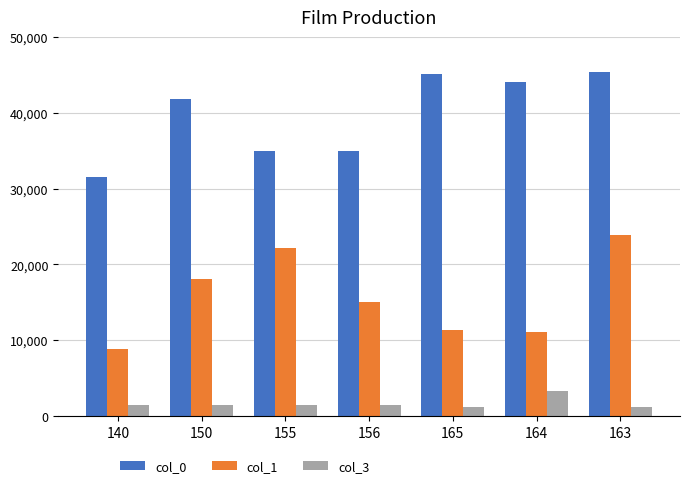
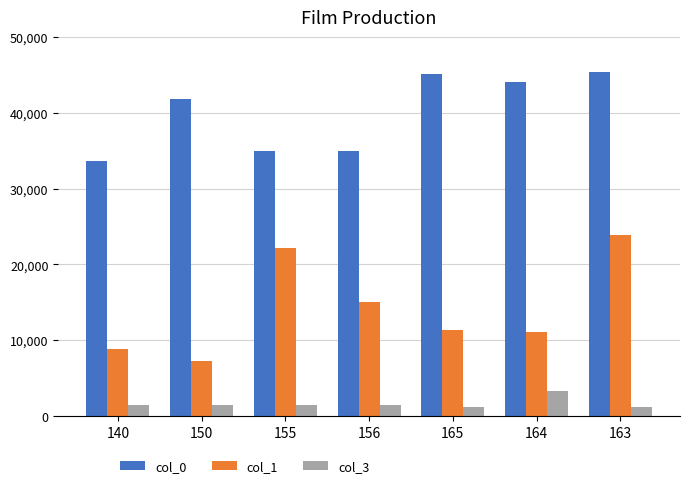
col_0, 140: 31,000 -> 34,000
col_1, 150: 18,000 -> 7,000
